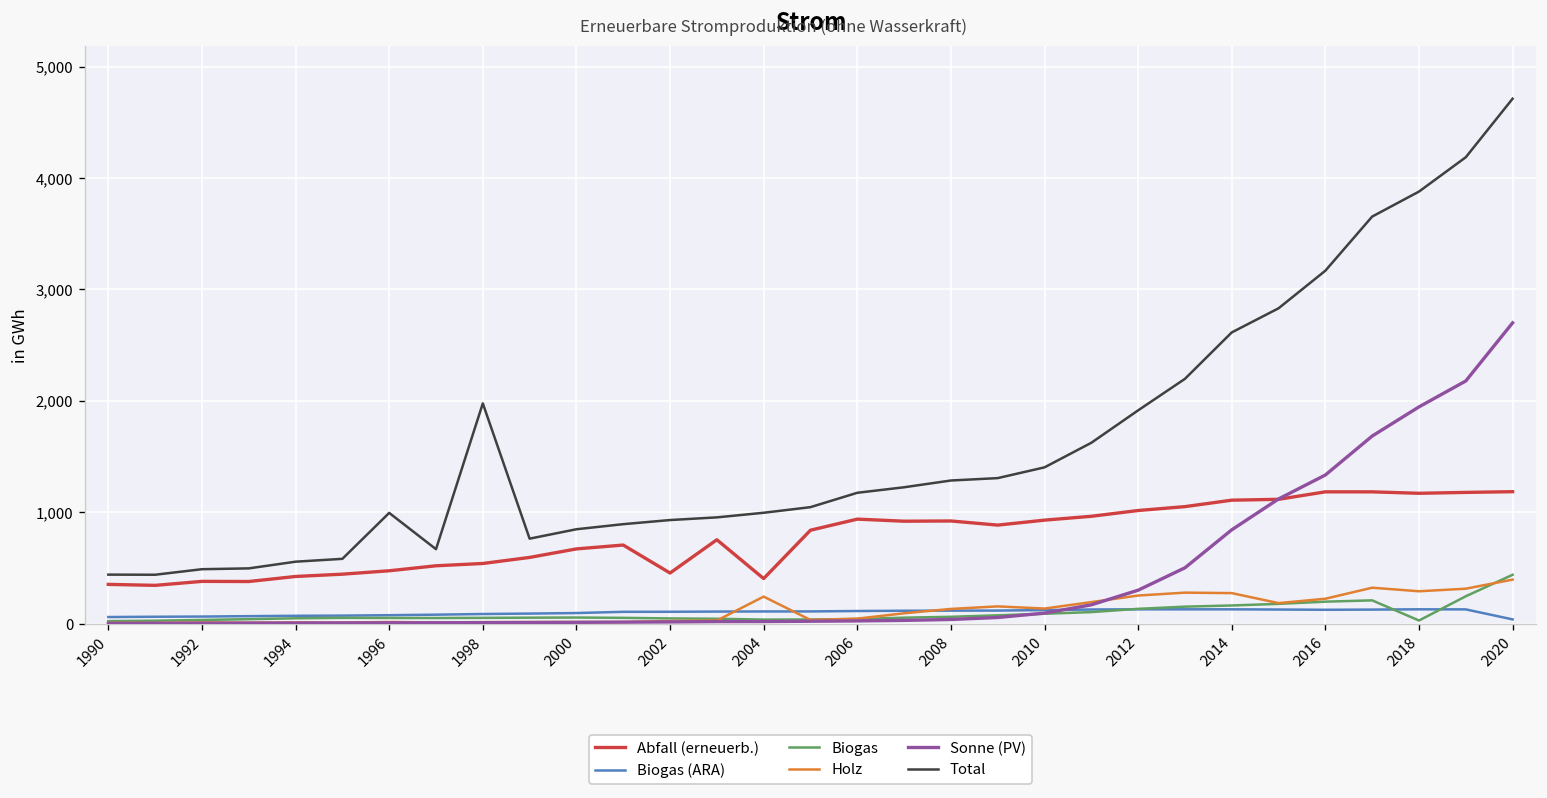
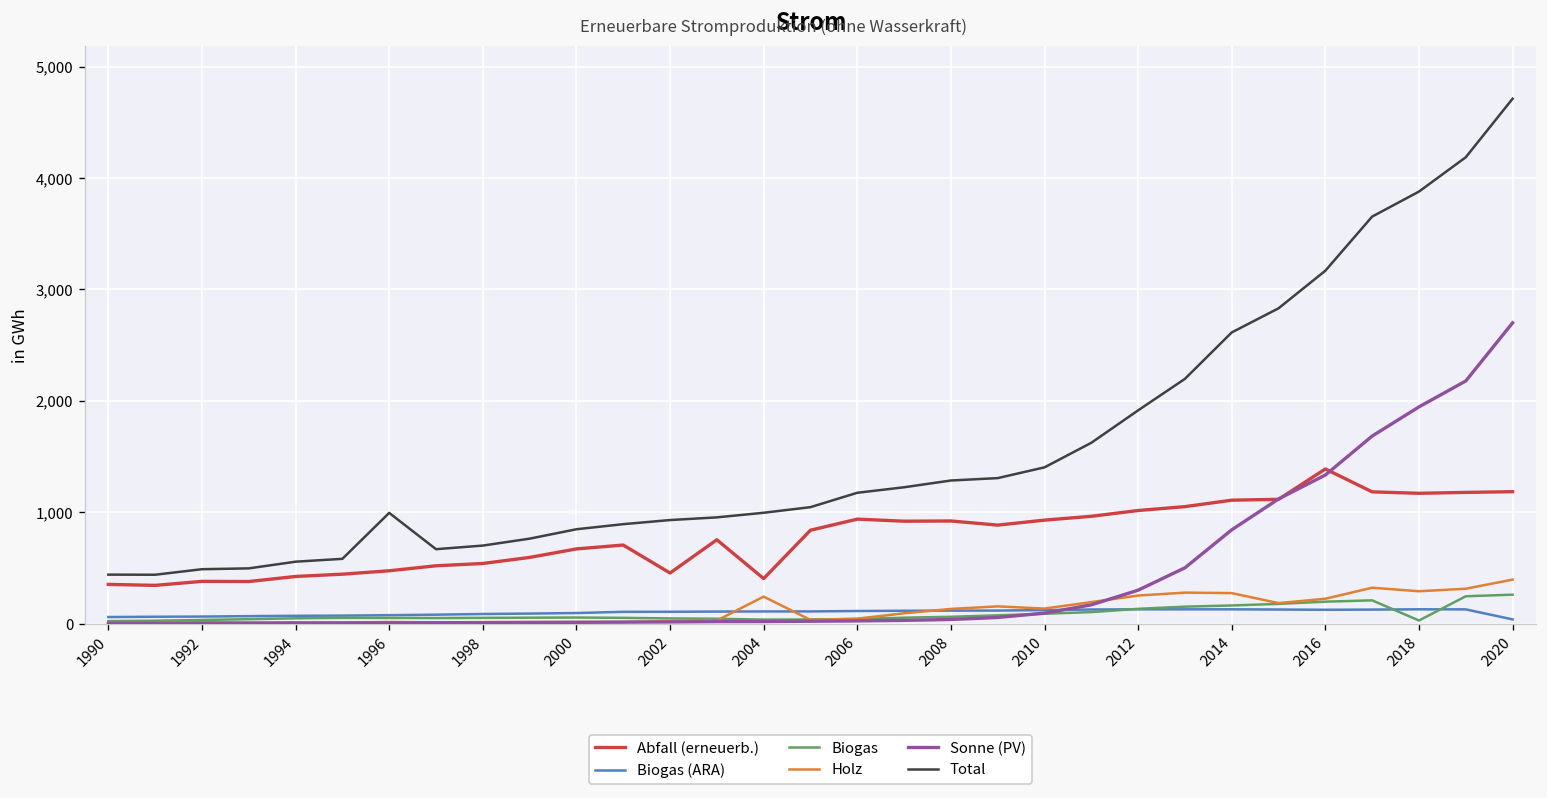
Total, 1998: 2,000 -> 700
Abfall (erneuerb.), 2016: 1,200 -> 1,400
Biogas, 2020: 400 -> 300
